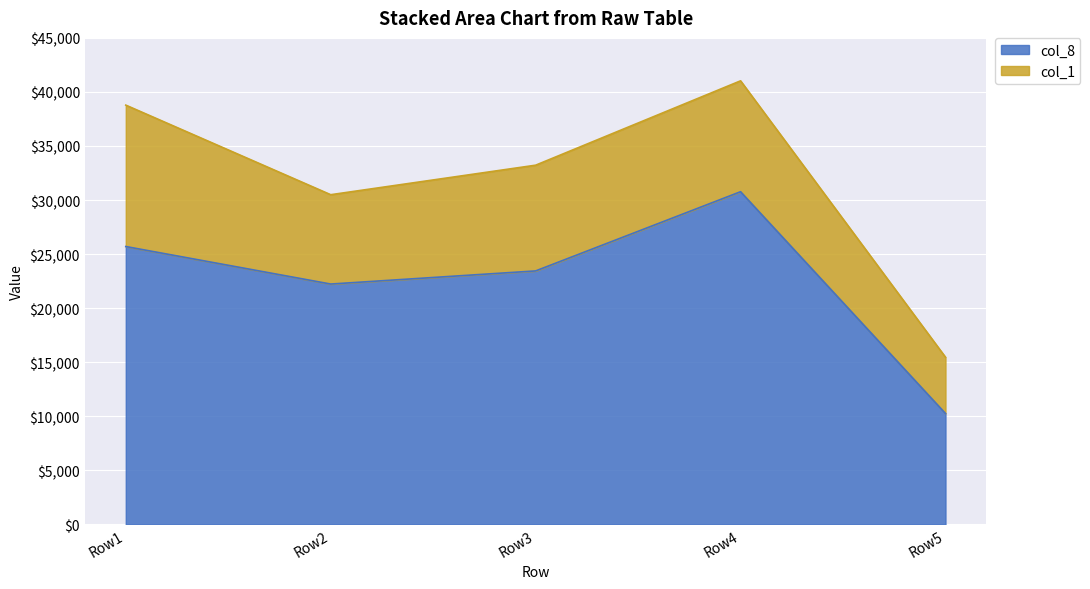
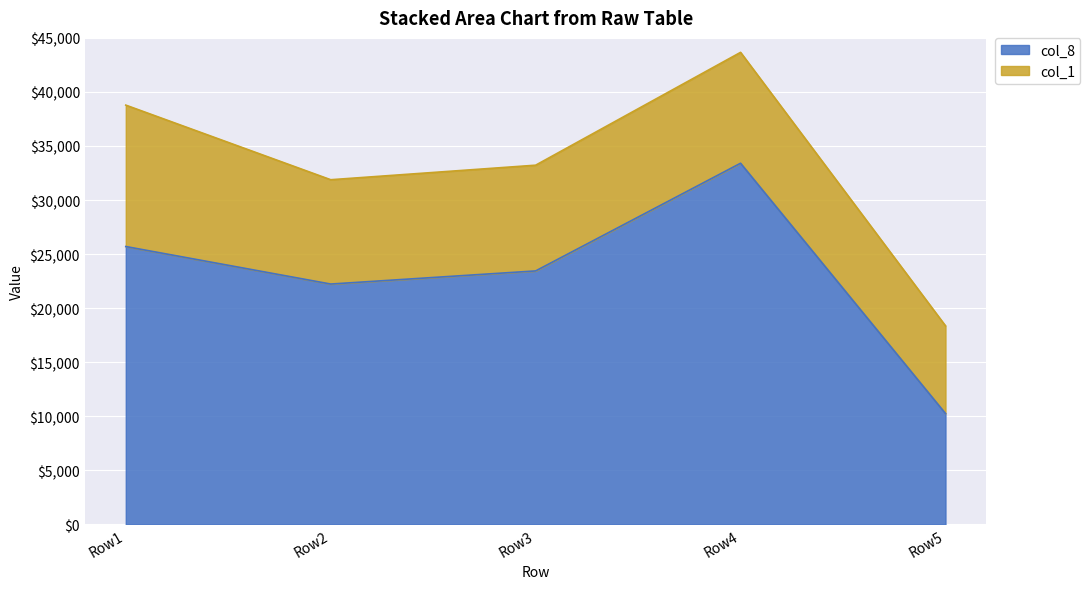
col_1, Row2: $8,300 -> $9,700
col_8, Row4: $30,800 -> $33,400
col_1, Row5: $5,200 -> $8,100
